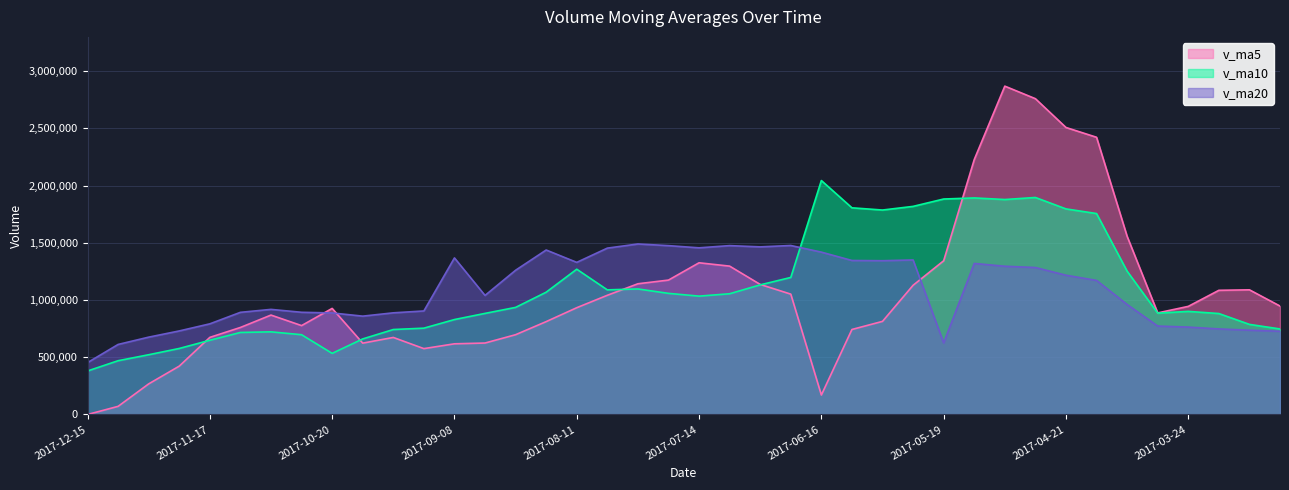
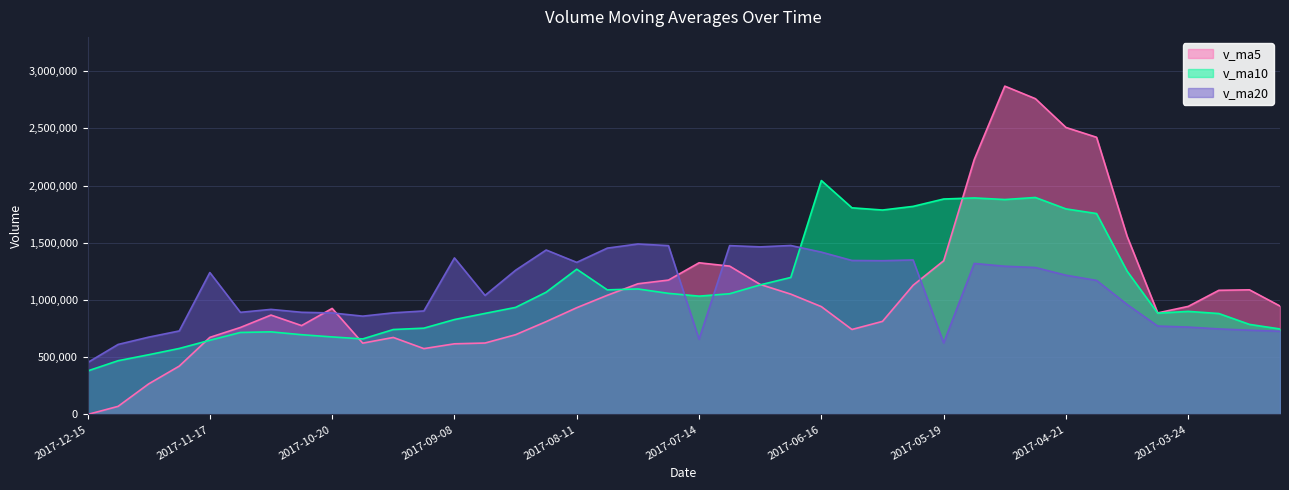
v_ma20, 2017-11-17: 790,000 -> 1,240,000
v_ma10, 2017-10-20: 530,000 -> 680,000
v_ma20, 2017-07-14: 1,460,000 -> 660,000
v_ma5, 2017-06-16: 170,000 -> 940,000
